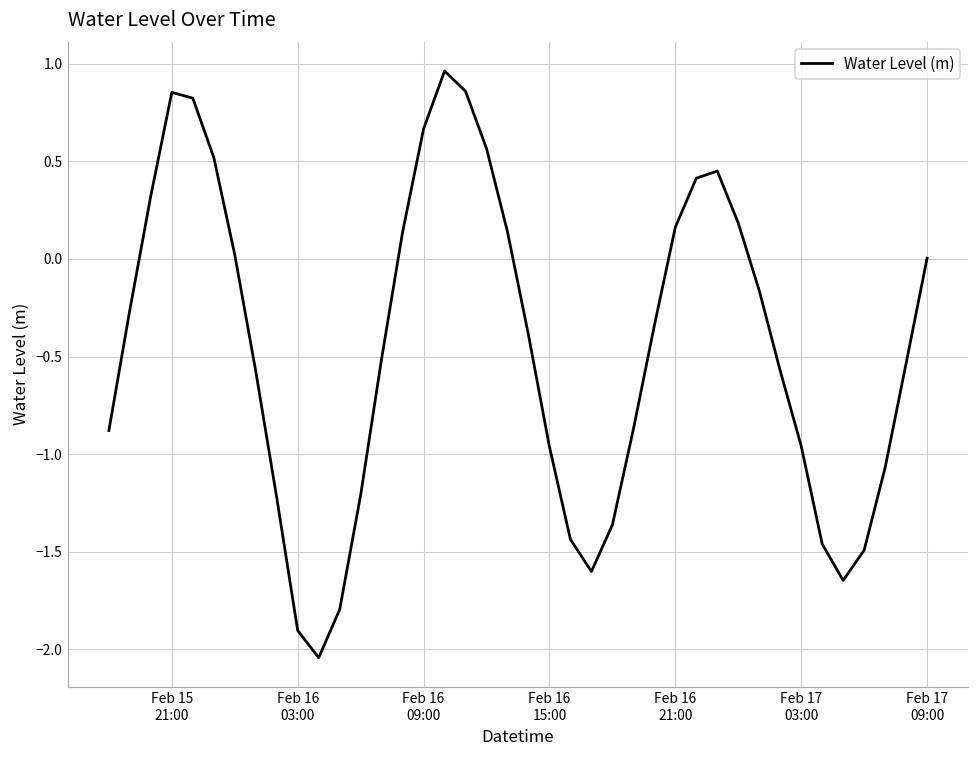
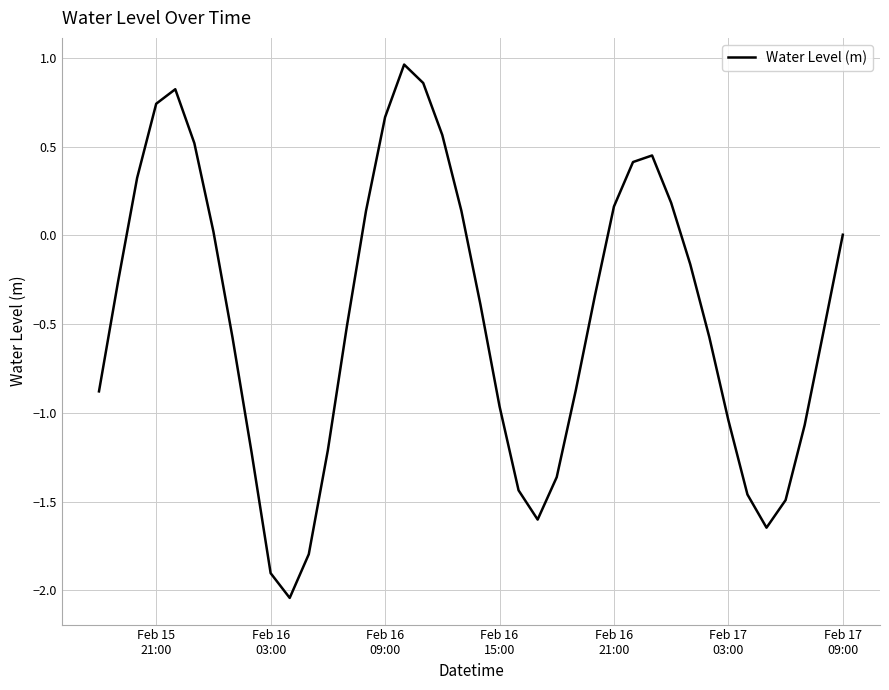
Feb 15 21:00: 0.85 -> 0.74
Feb 17 03:00: -0.96 -> -1.04
